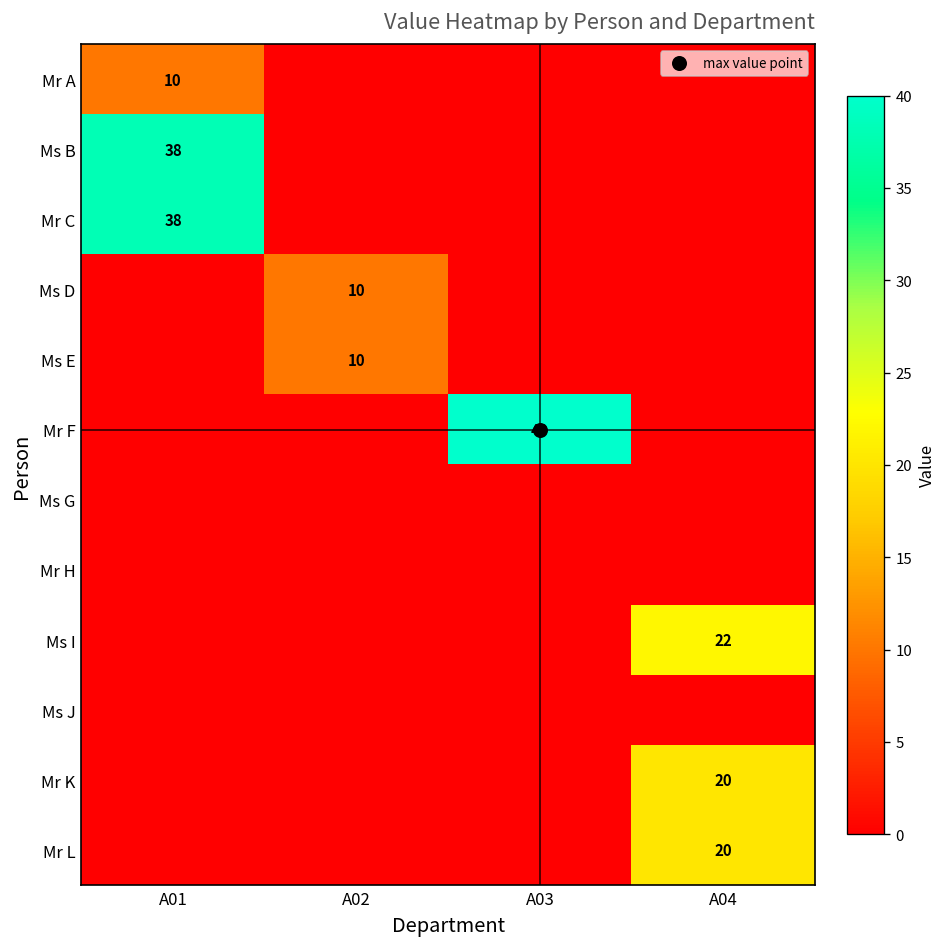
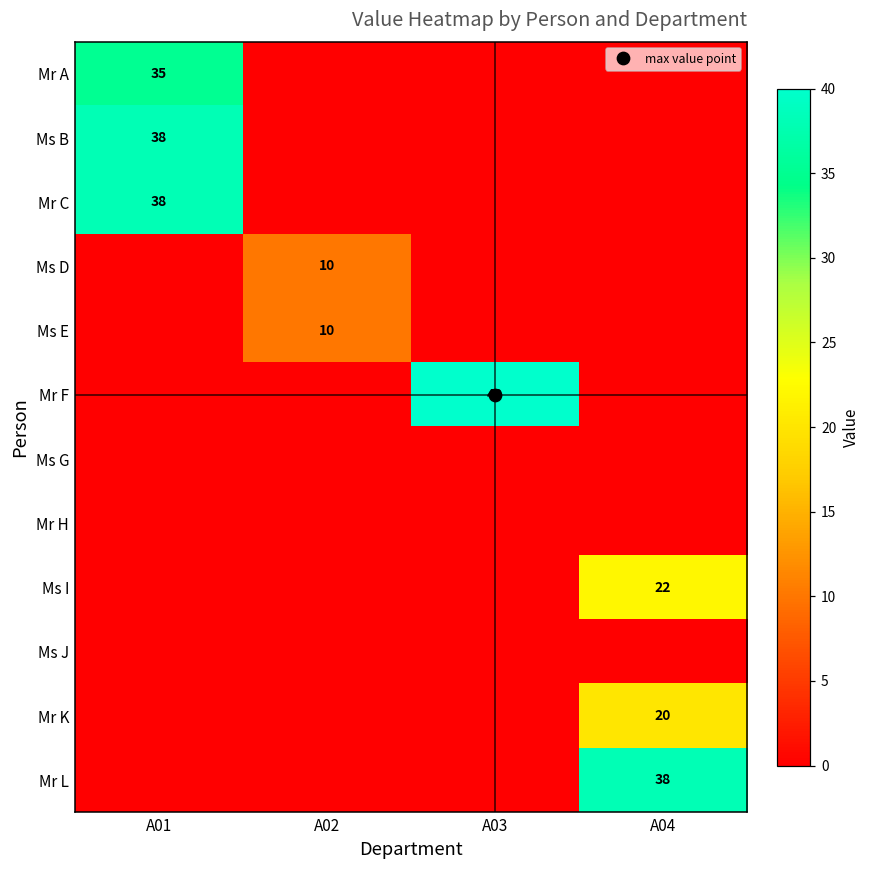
Mr A, A01: 10 -> 35
Mr L, A04: 20 -> 38
